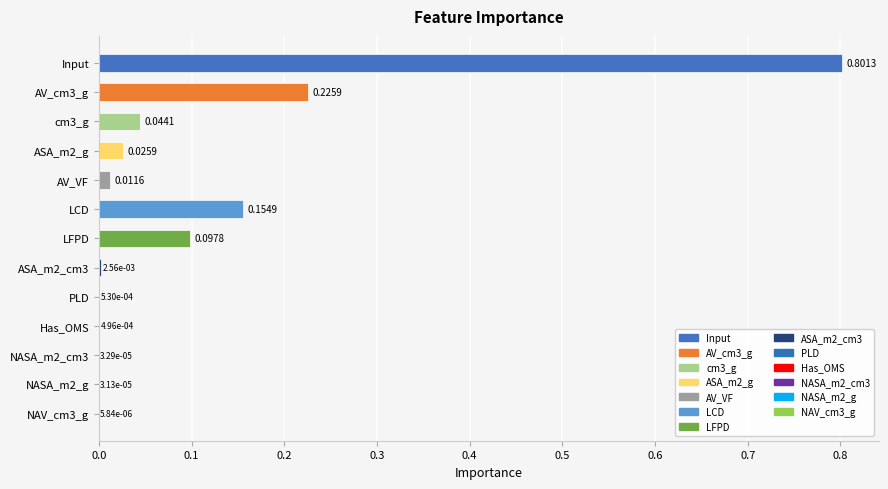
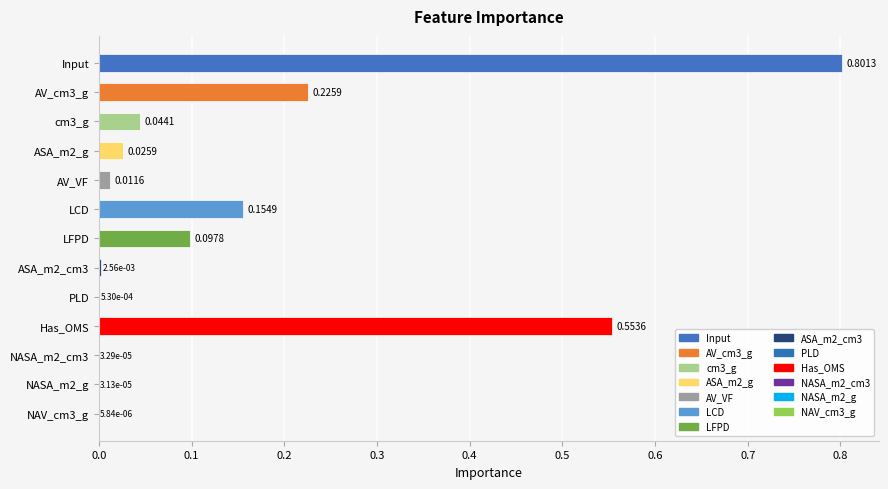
Has_OMS: 4.96e-04 -> 0.5536
